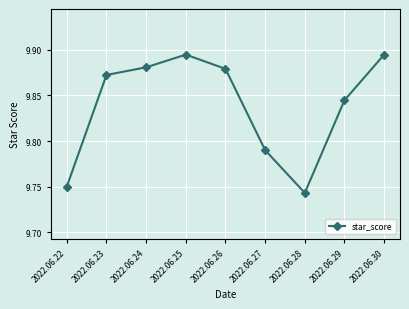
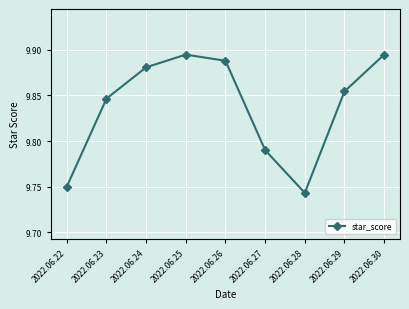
2022.06.23: 9.87 -> 9.85
2022.06.26: 9.88 -> 9.89
2022.06.29: 9.84 -> 9.85
